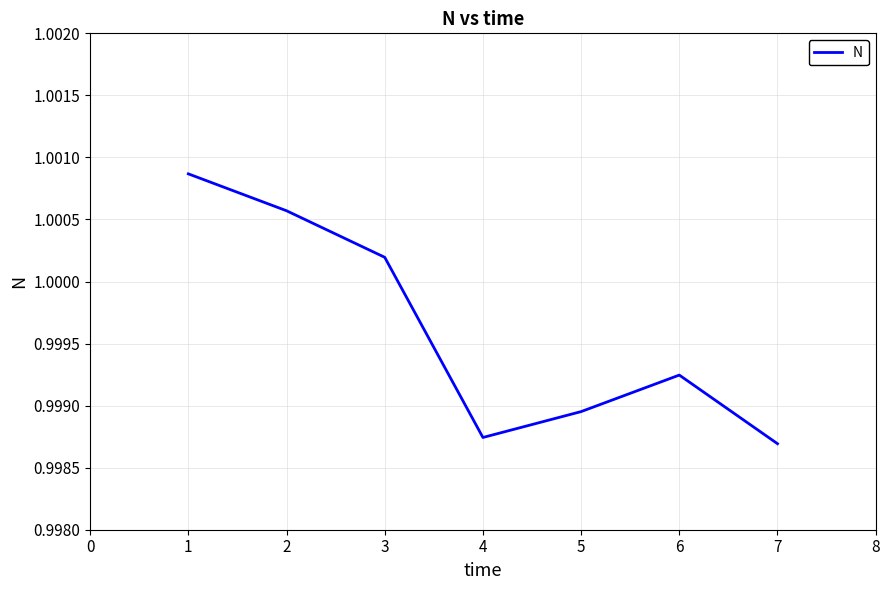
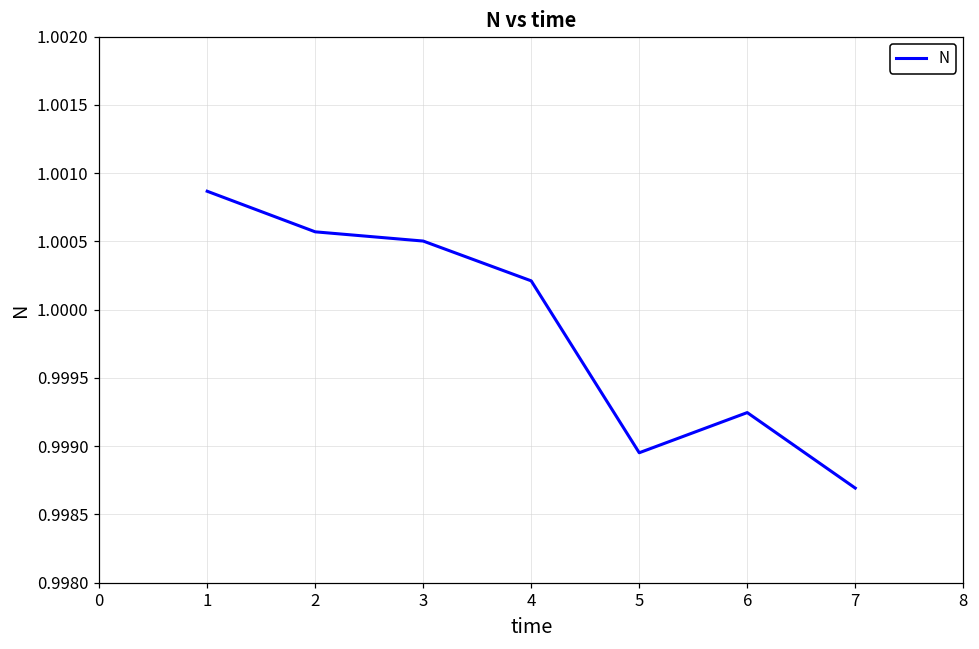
3: 1.00020 -> 1.00050
4: 0.99874 -> 1.00021
